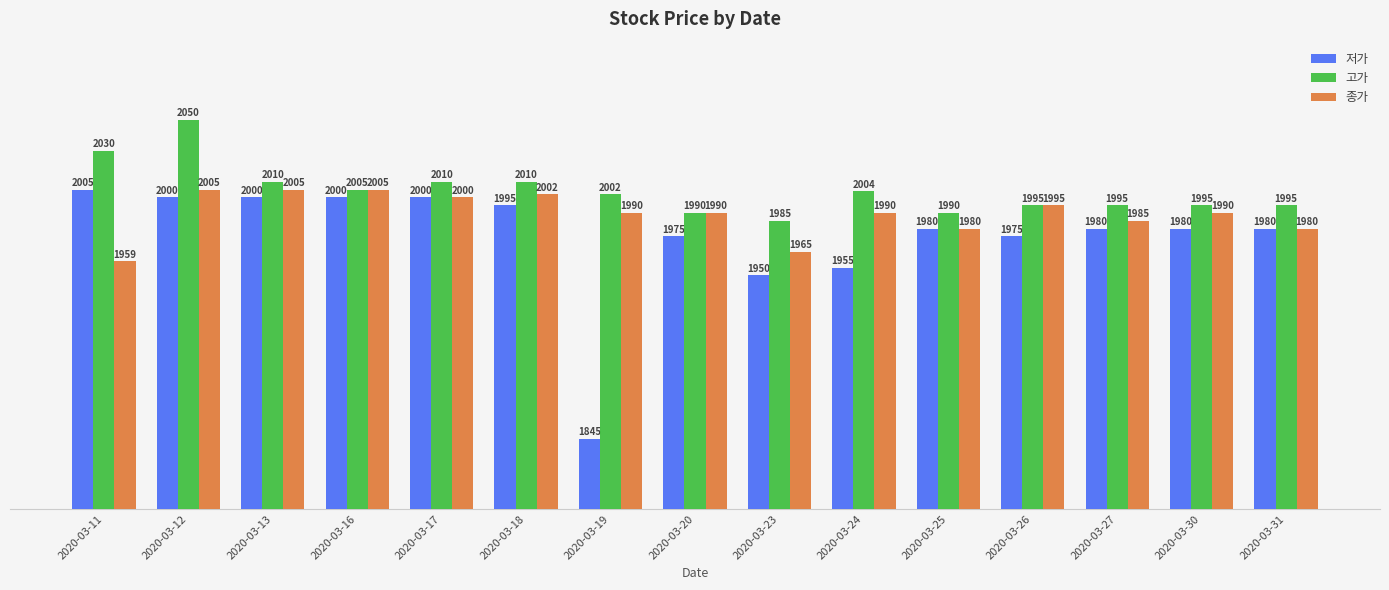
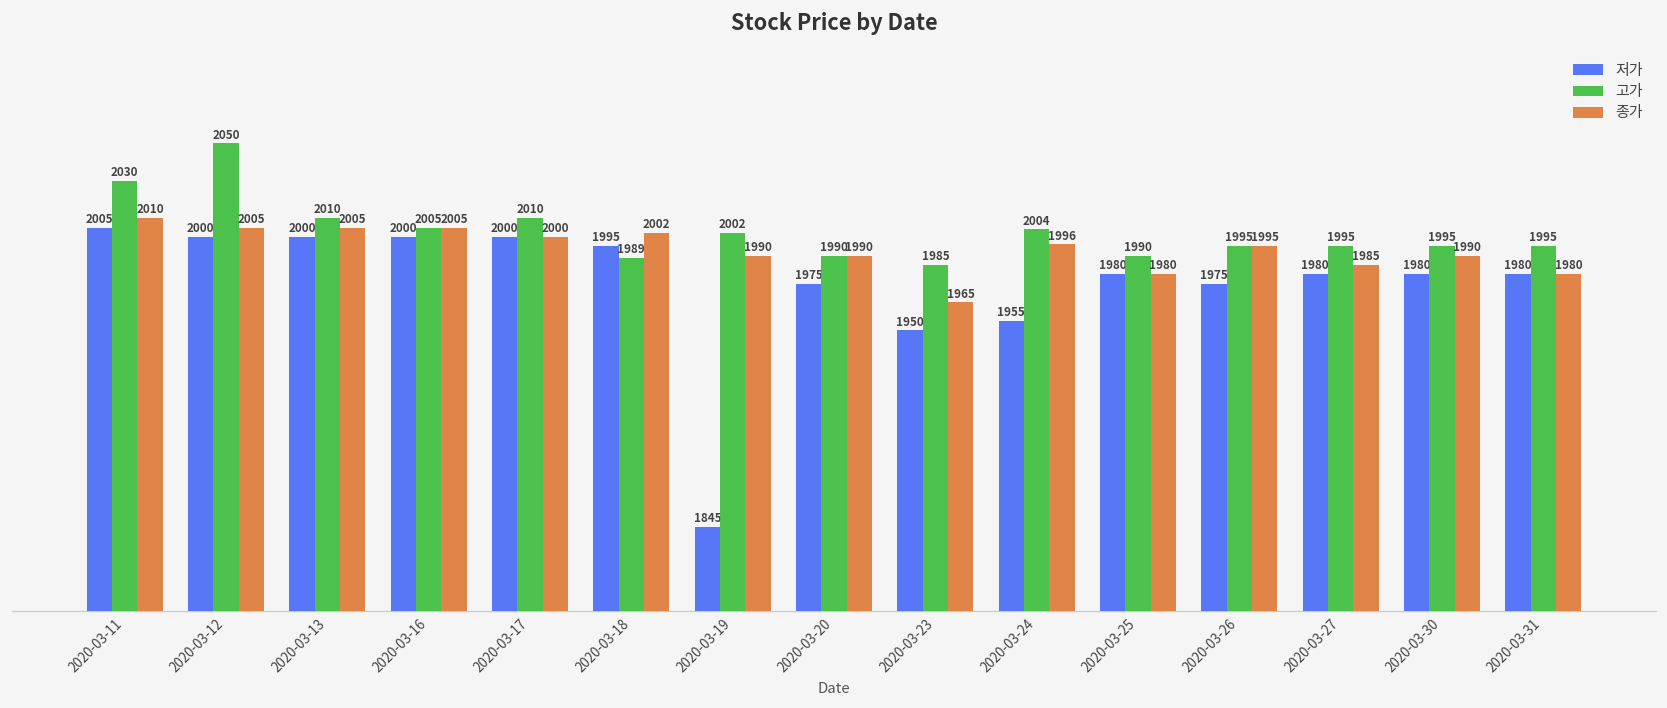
종가, 2020-03-11: 1959 -> 2010
고가, 2020-03-18: 2010 -> 1989
종가, 2020-03-24: 1990 -> 1996
